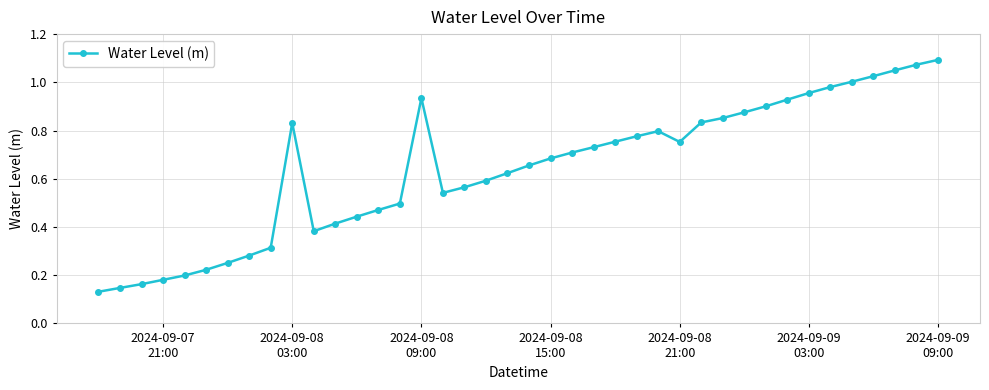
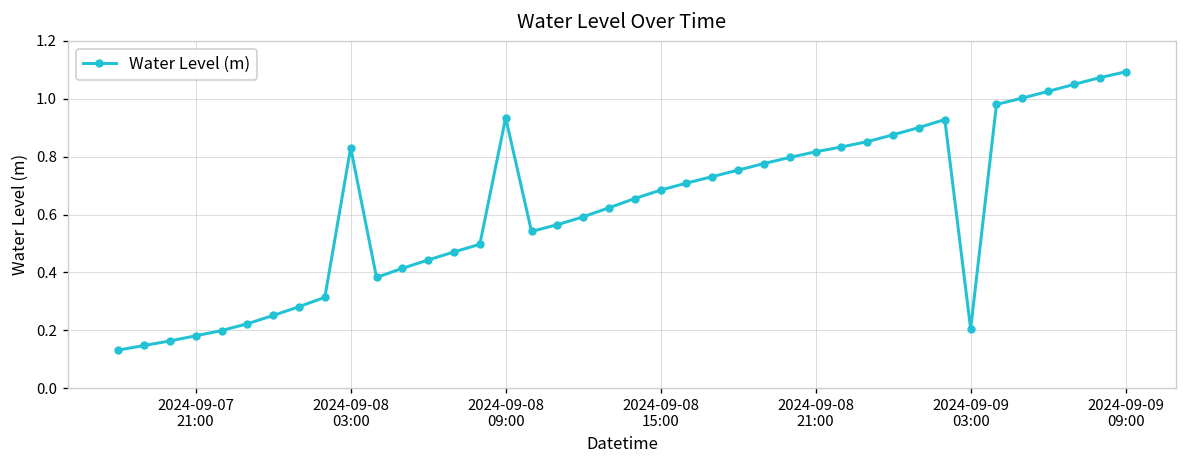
2024-09-08 21:00: 0.75 -> 0.82
2024-09-09 03:00: 0.96 -> 0.20
